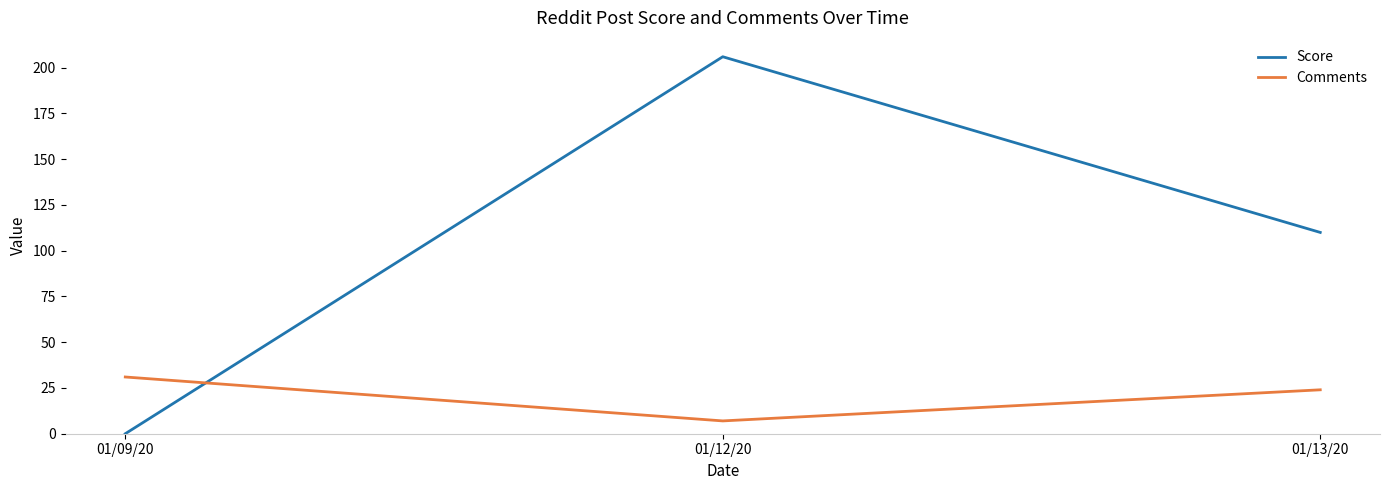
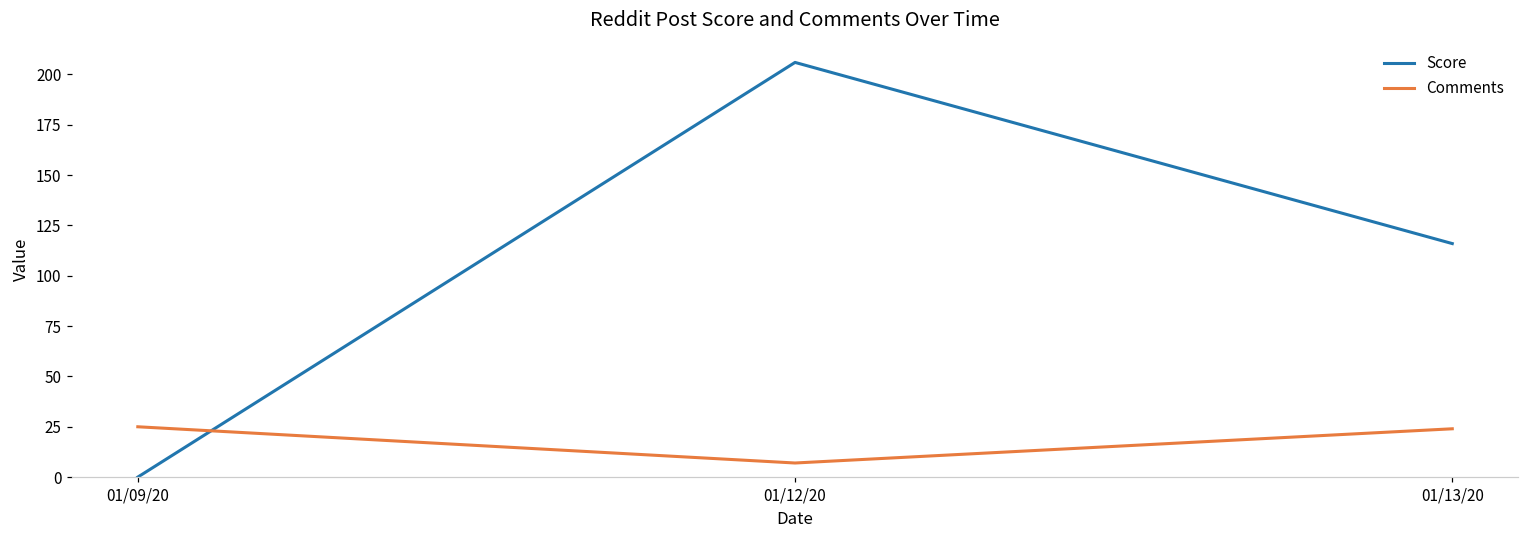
Comments, 01/09/20: 31 -> 25
Score, 01/13/20: 110 -> 116
